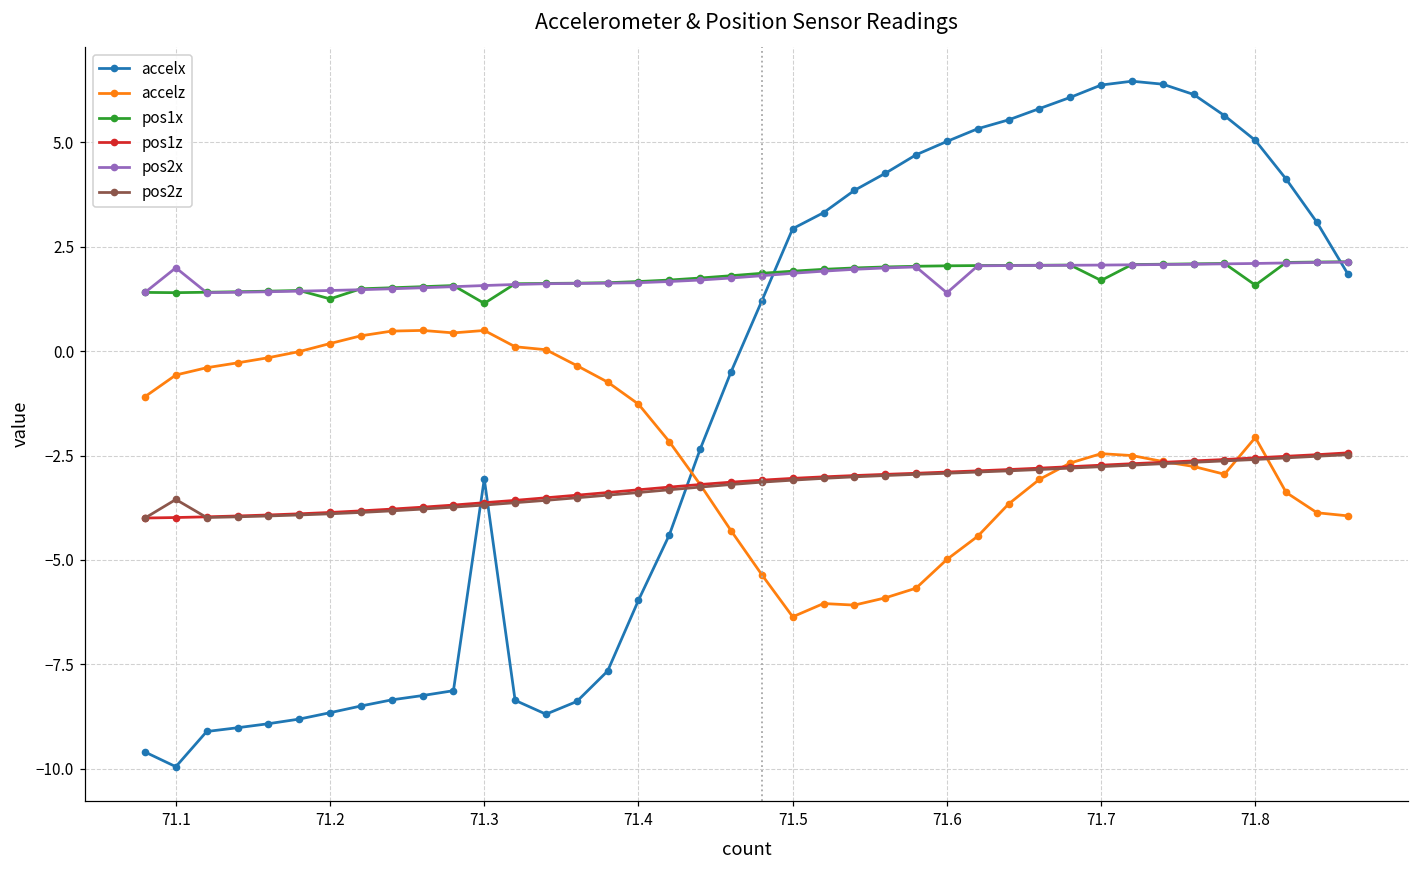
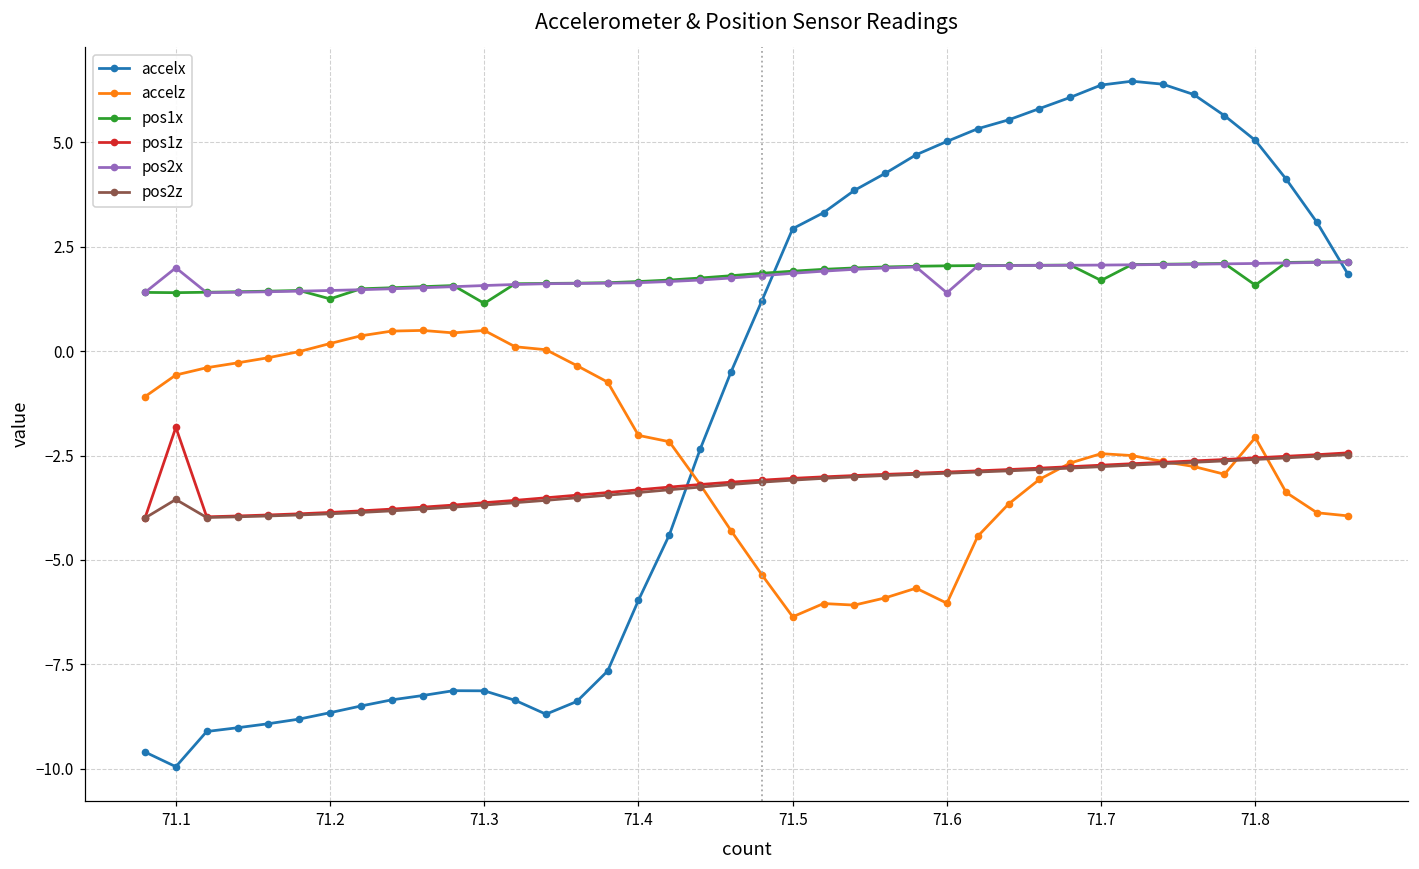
pos1z, 71.1: -4.0 -> -1.8
accelx, 71.3: -3.1 -> -8.1
accelz, 71.4: -1.3 -> -2.0
accelz, 71.6: -5.0 -> -6.0
